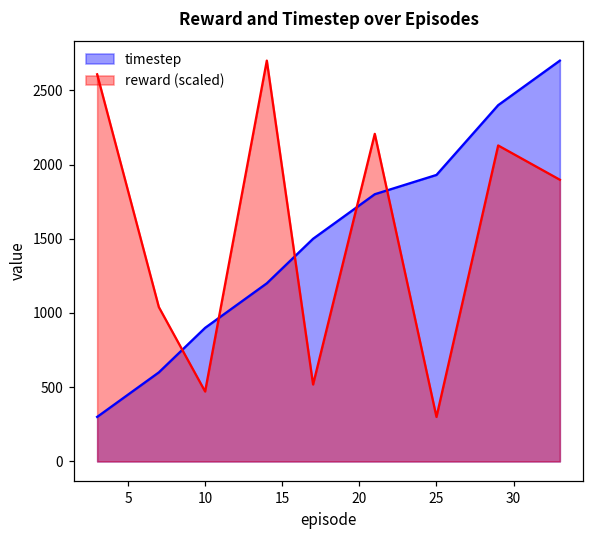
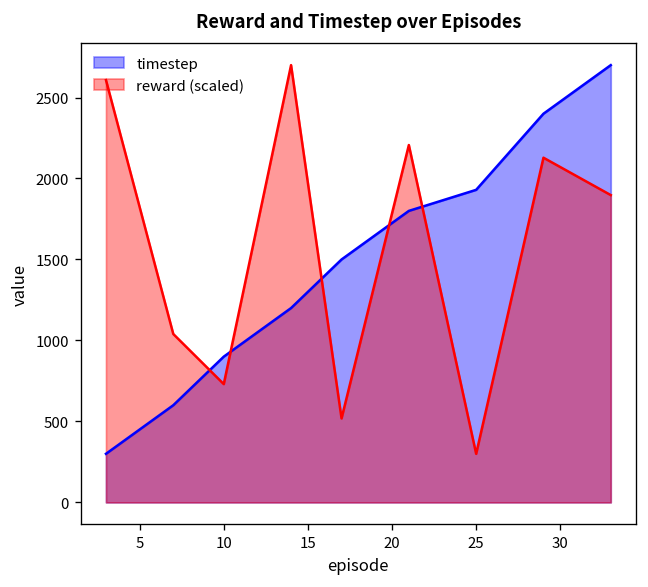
reward (scaled), 10: 470 -> 730
